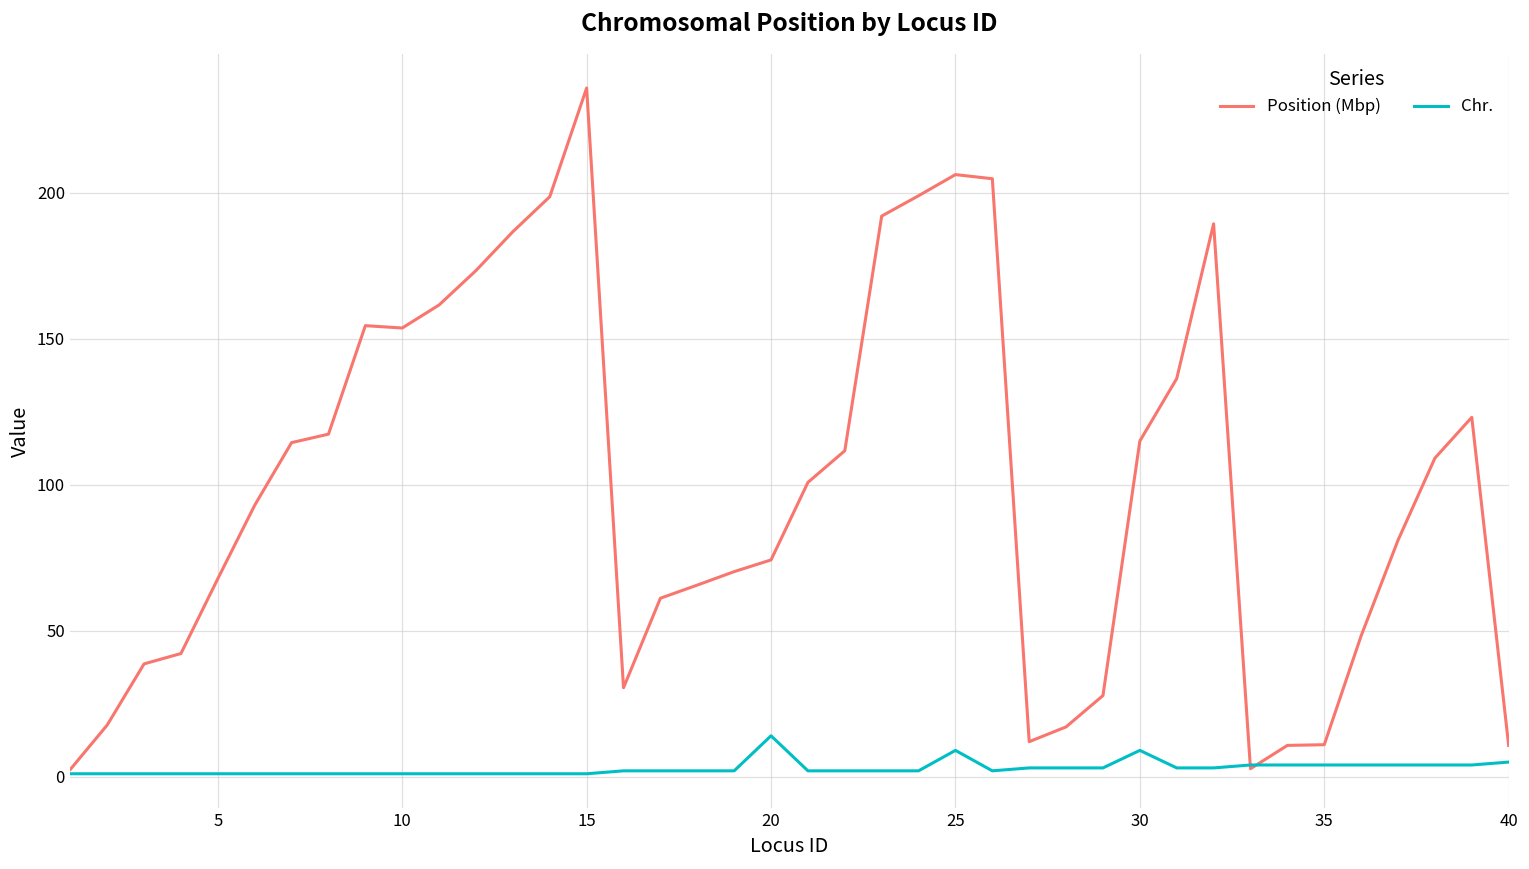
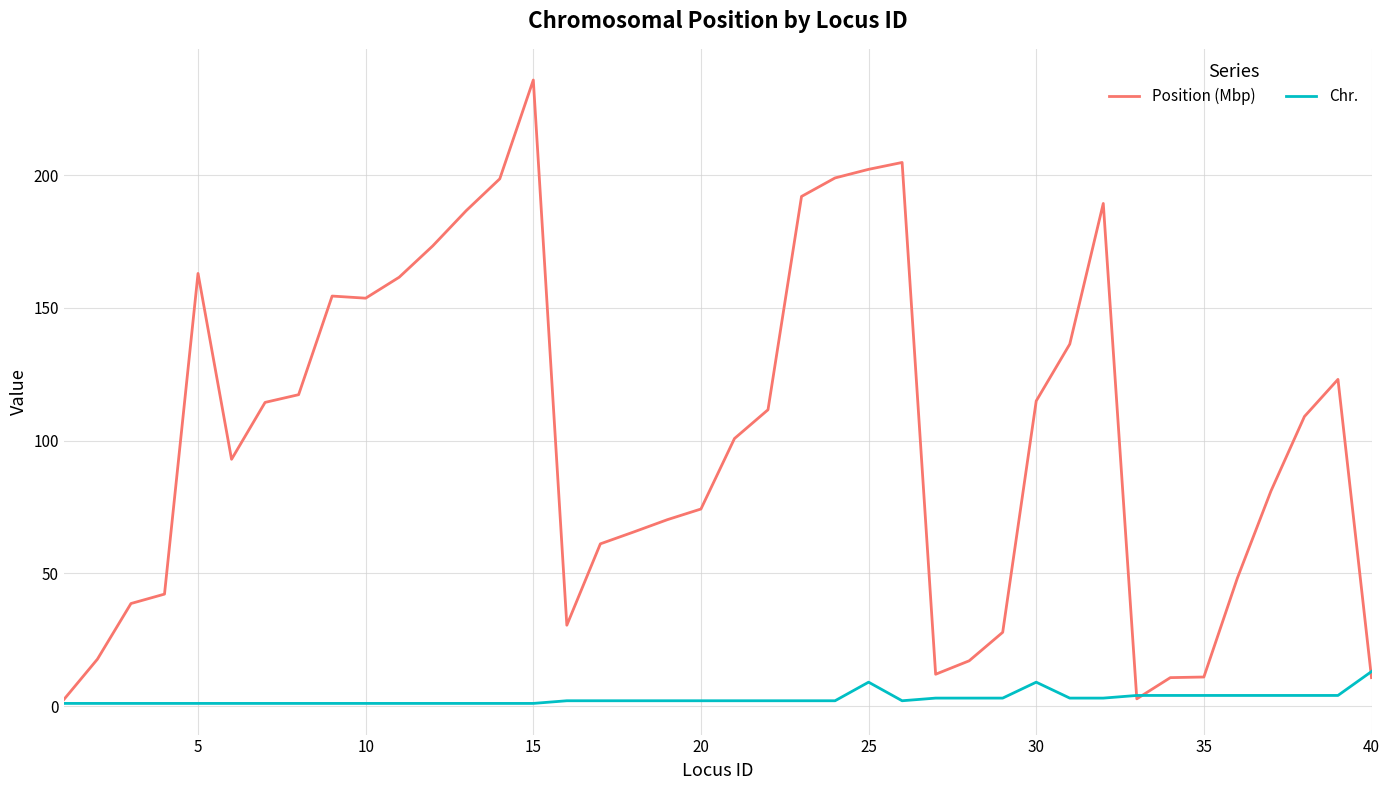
Position (Mbp), 5: 68 -> 163
Chr., 20: 14 -> 2
Position (Mbp), 25: 206 -> 202
Chr., 40: 5 -> 13
